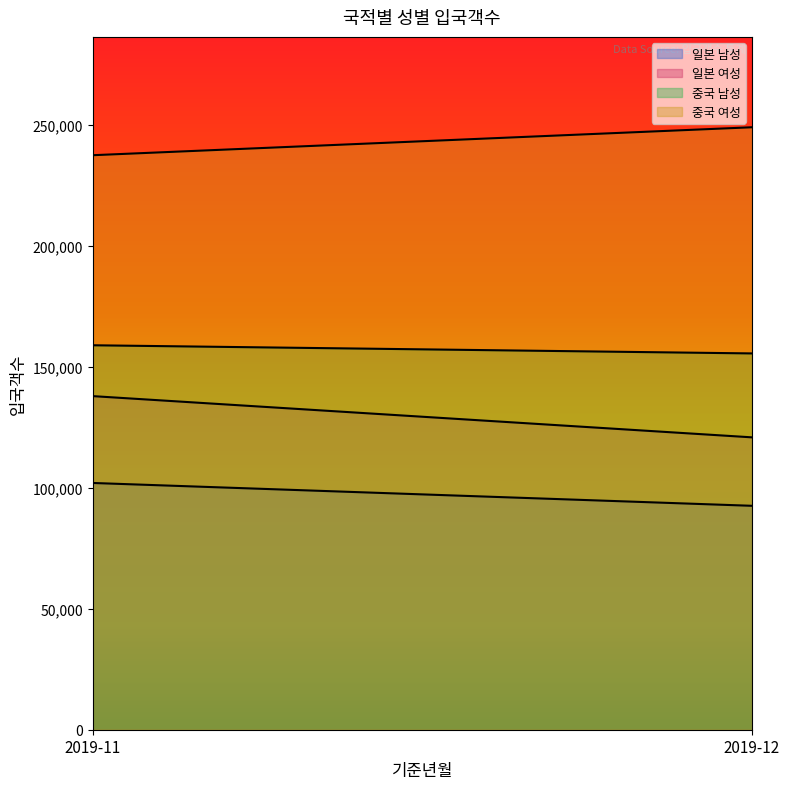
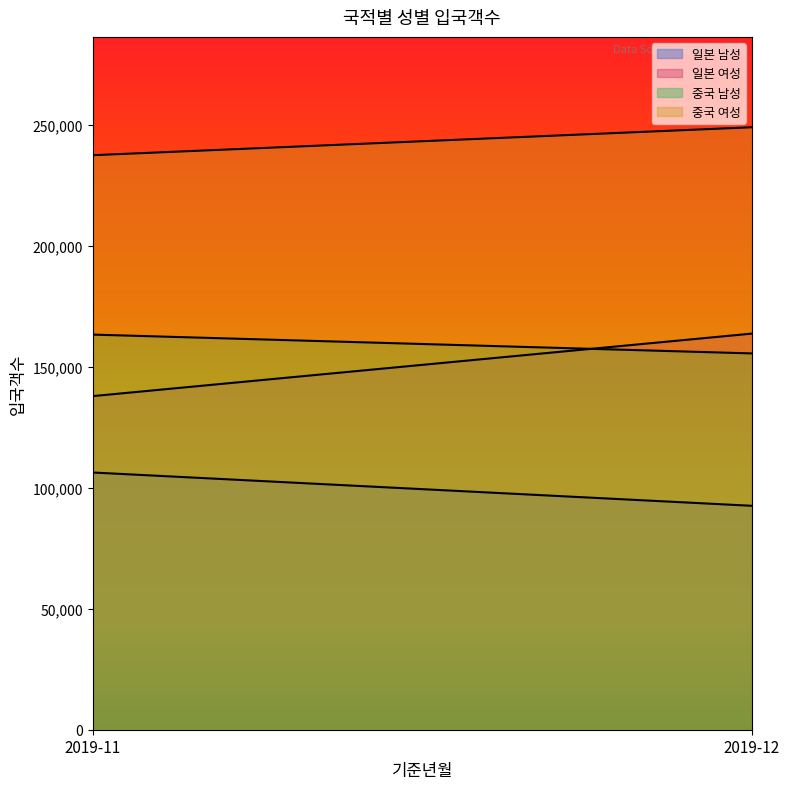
일본 남성, 2019-11: 102,000 -> 106,000
중국 남성, 2019-11: 159,000 -> 163,000
일본 여성, 2019-12: 121,000 -> 164,000
